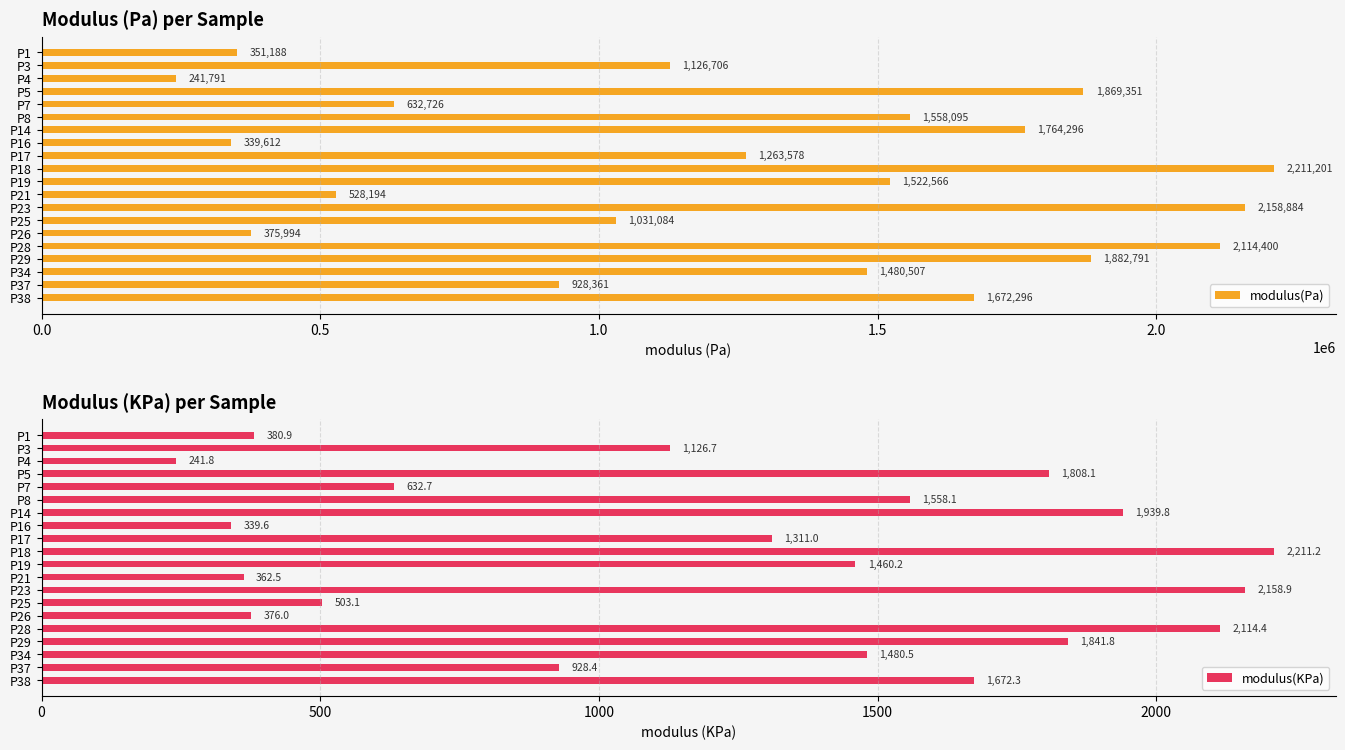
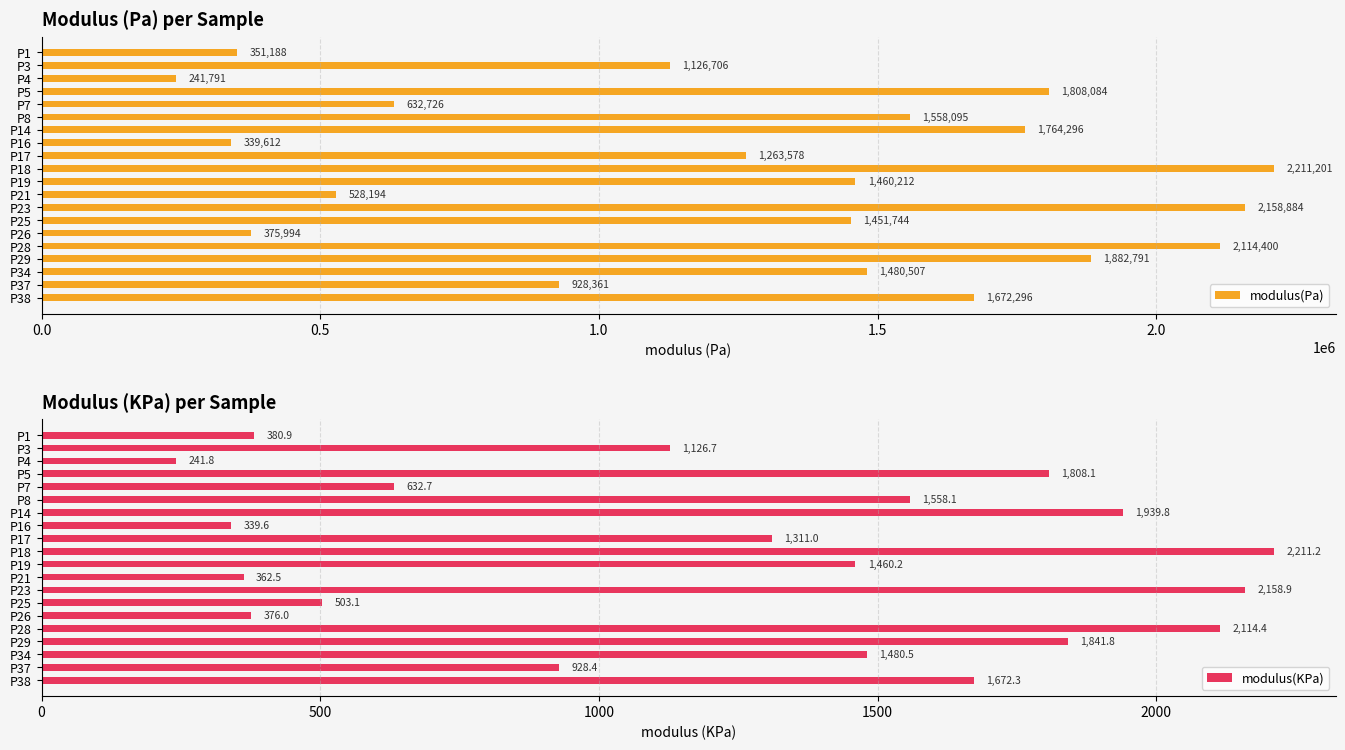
Modulus (Pa) per Sample, P5: 1,869,351 -> 1,808,084
Modulus (Pa) per Sample, P19: 1,522,566 -> 1,460,212
Modulus (Pa) per Sample, P25: 1,031,084 -> 1,451,744
